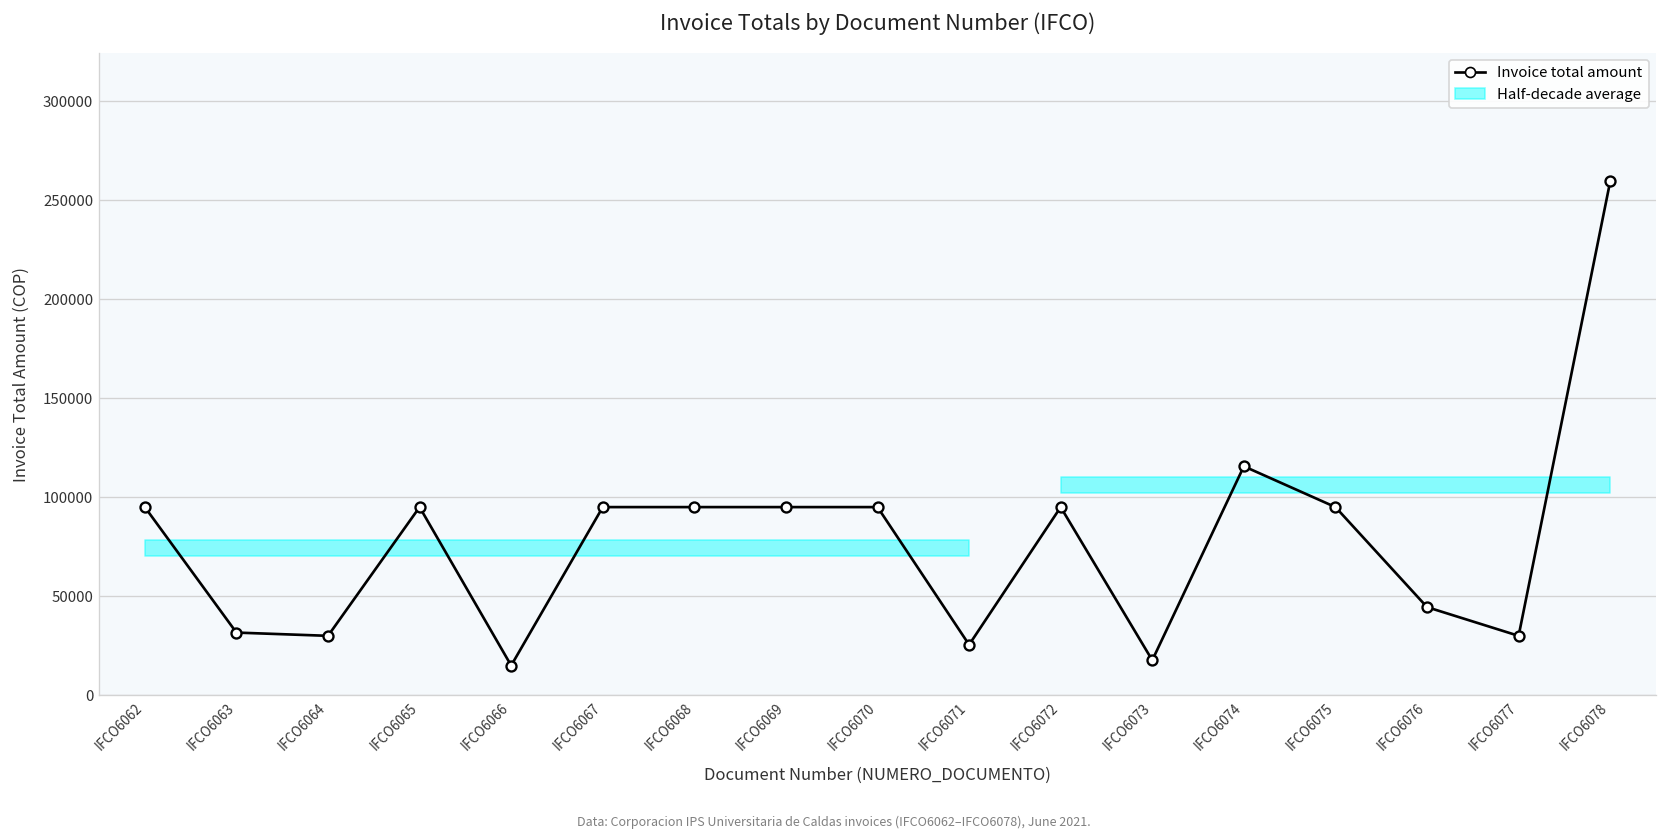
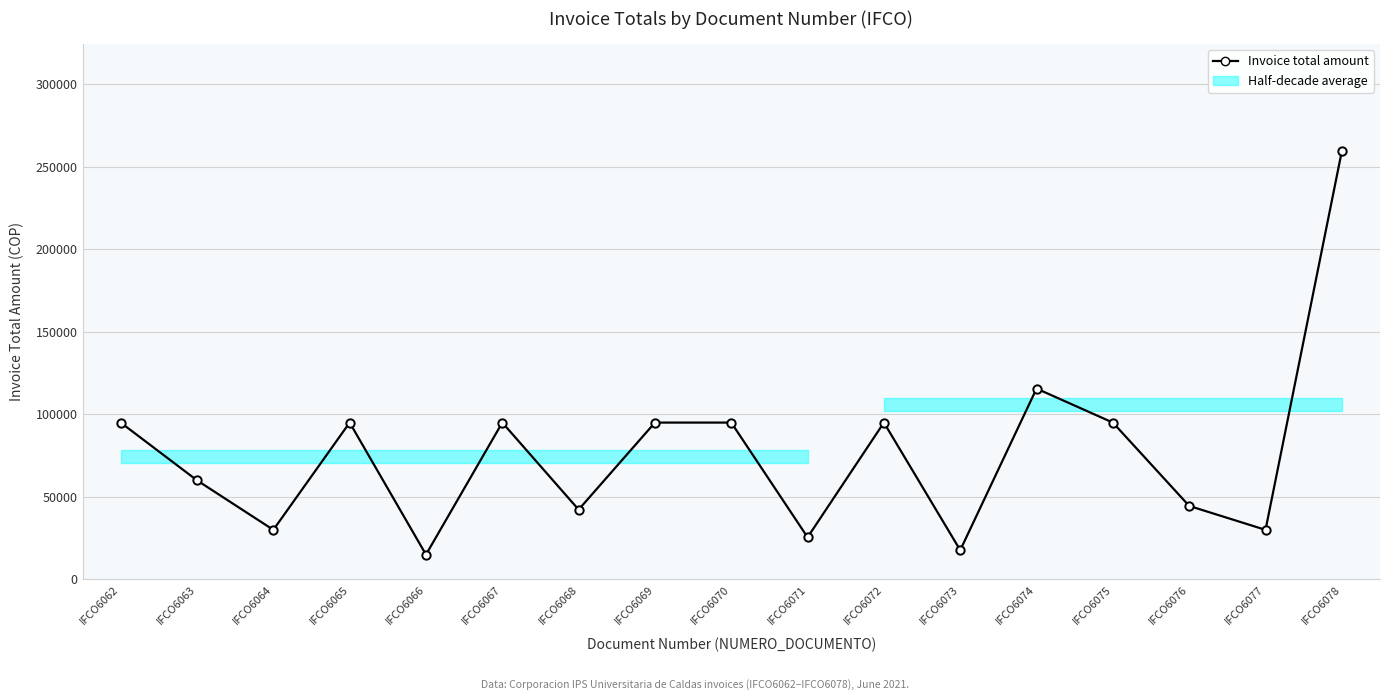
Invoice total amount, IFCO6063: 32000 -> 60000
Invoice total amount, IFCO6068: 95000 -> 42000
